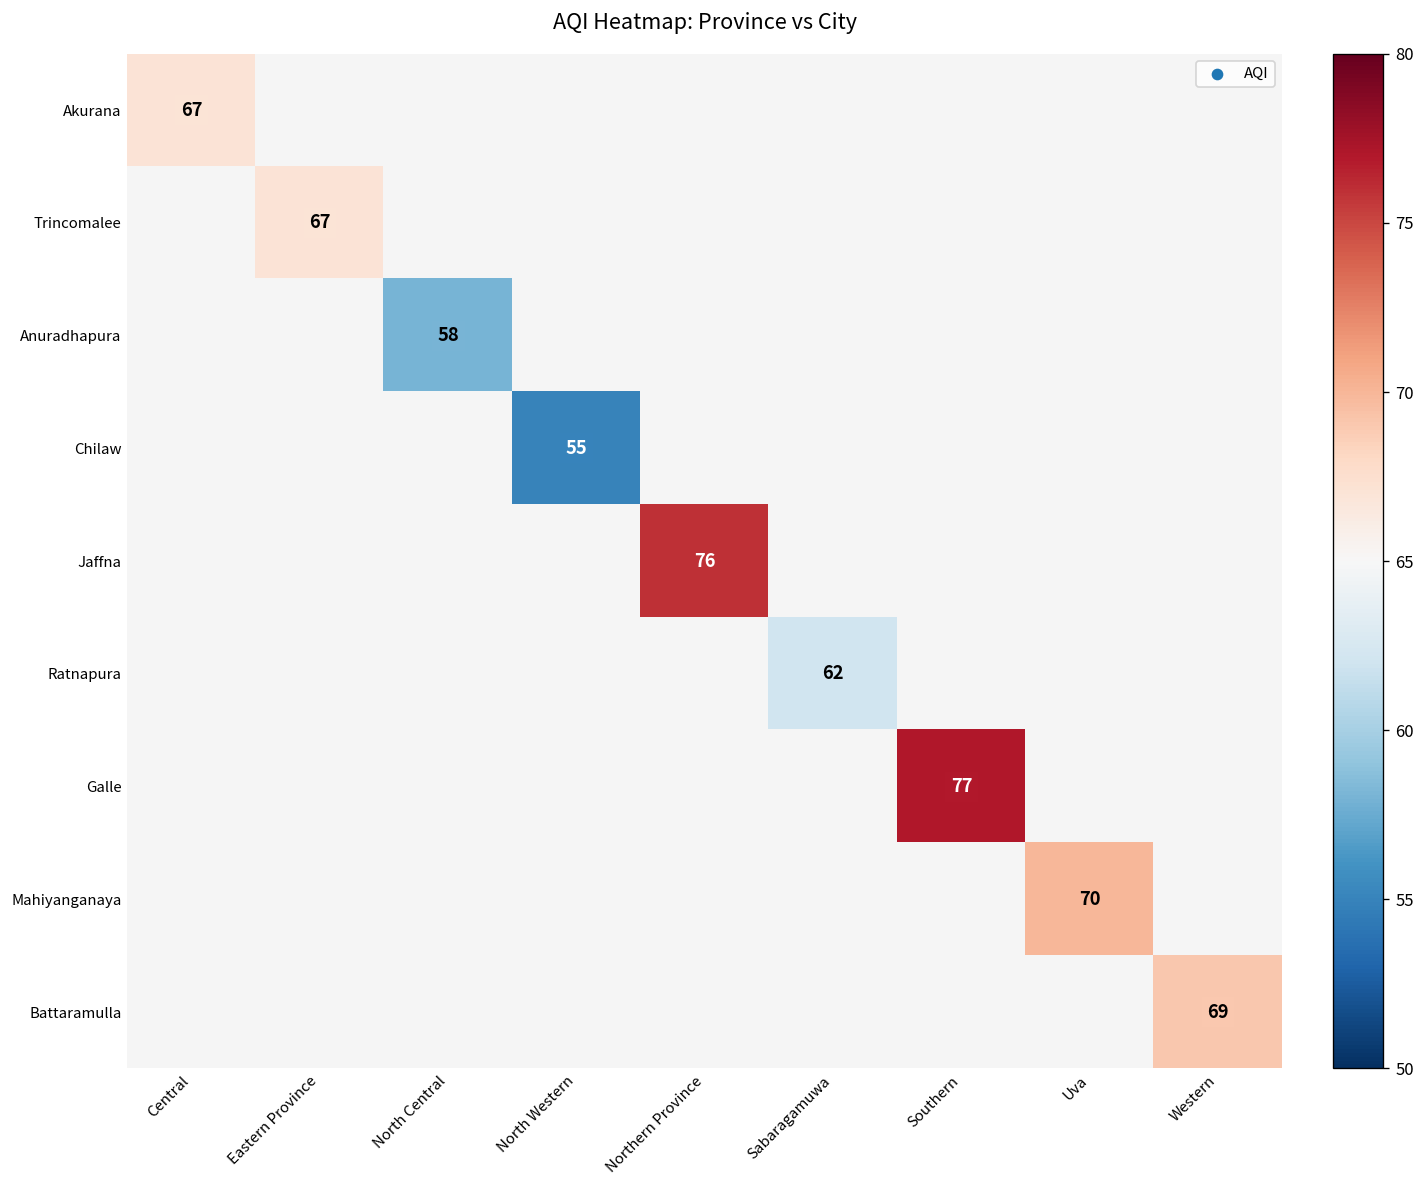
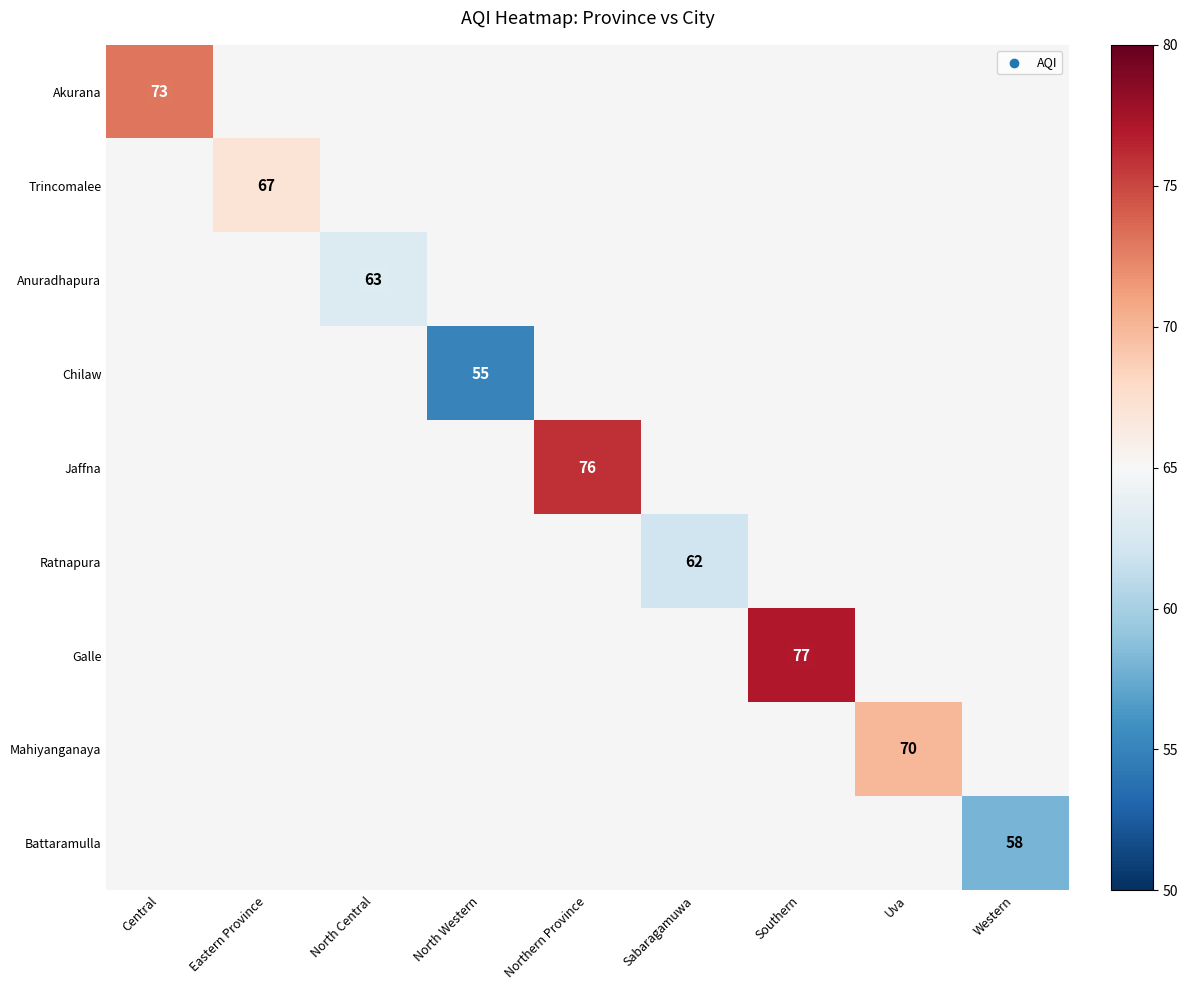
Akurana, Central: 67 -> 73
Anuradhapura, North Central: 58 -> 63
Battaramulla, Western: 69 -> 58
